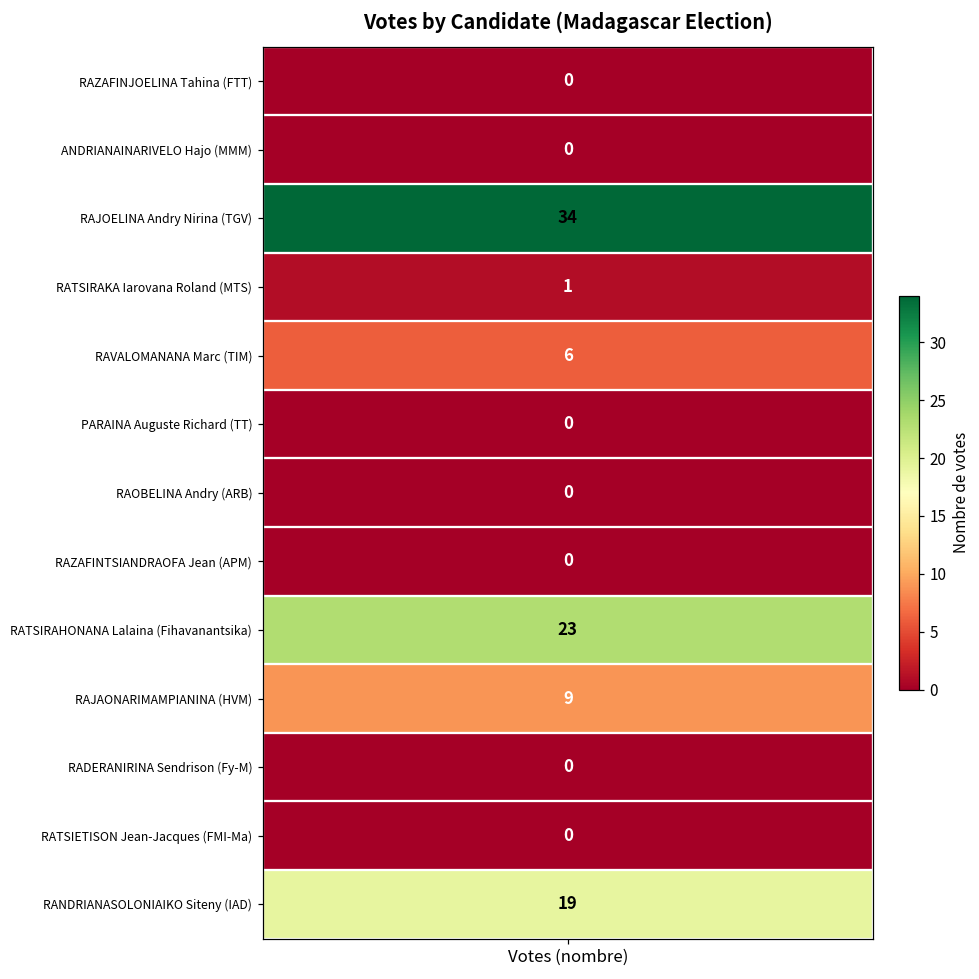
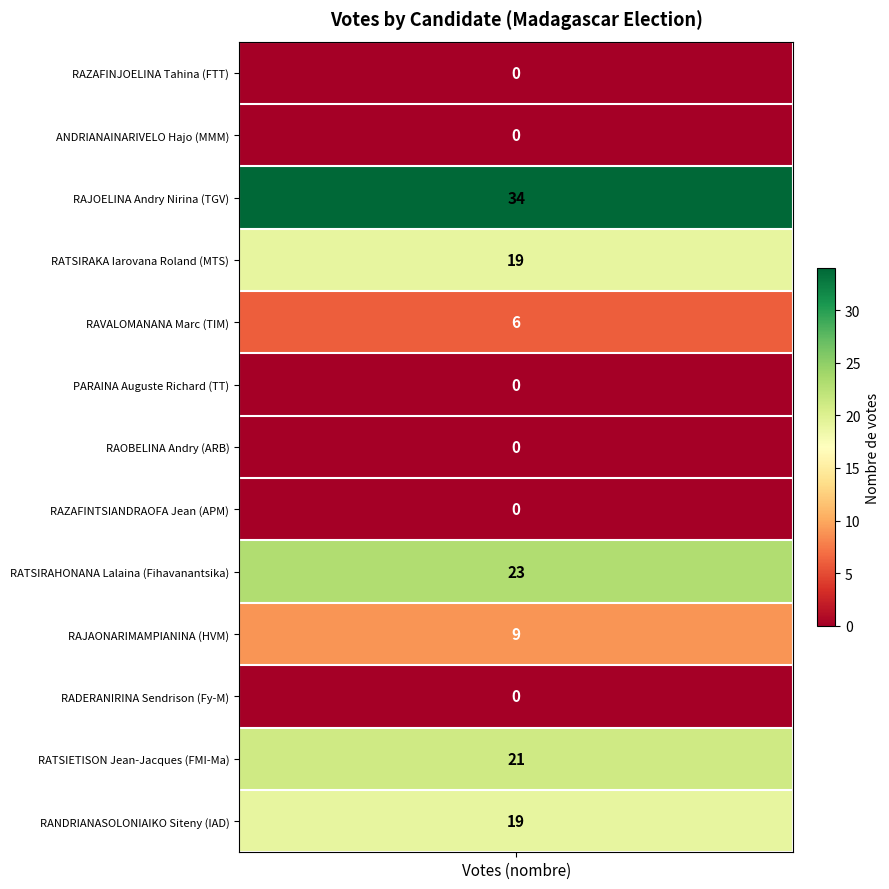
RATSIRAKA Iarovana Roland (MTS), Votes (nombre): 1 -> 19
RATSIETISON Jean-Jacques (FMI-Ma), Votes (nombre): 0 -> 21
